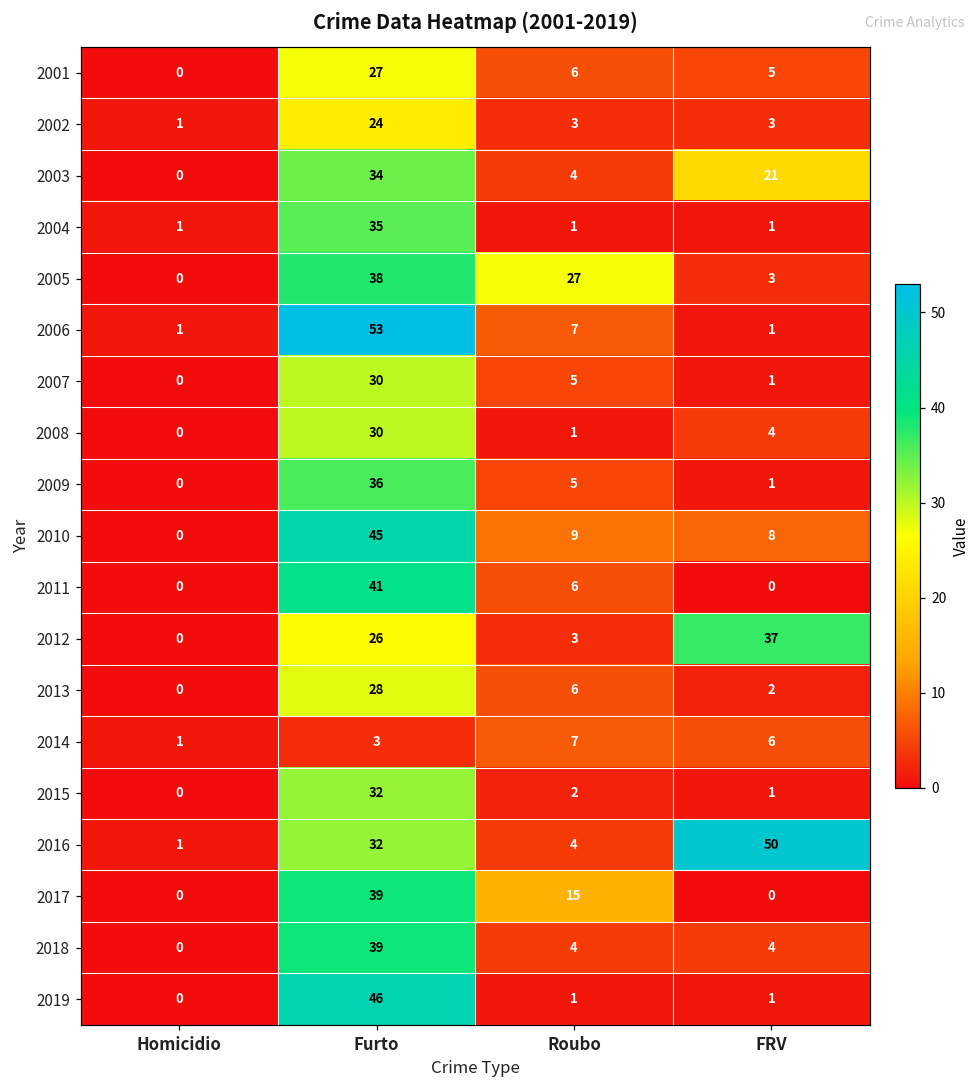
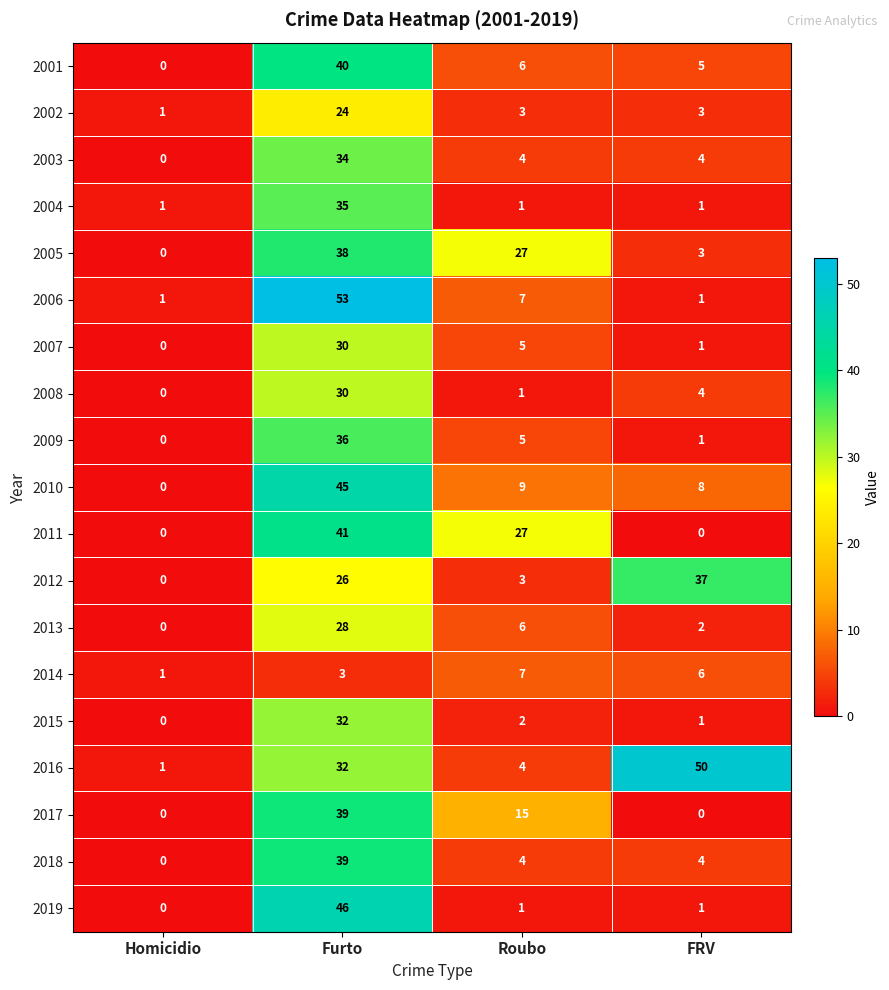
2001, Furto: 27 -> 40
2003, FRV: 21 -> 4
2011, Roubo: 6 -> 27
